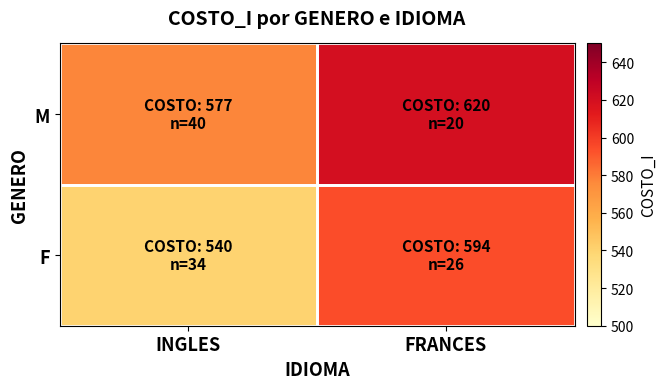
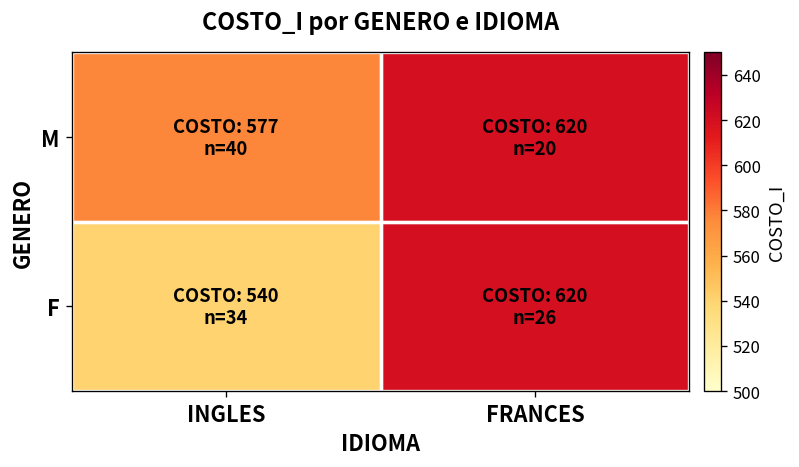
F, FRANCES: 594 -> 620
